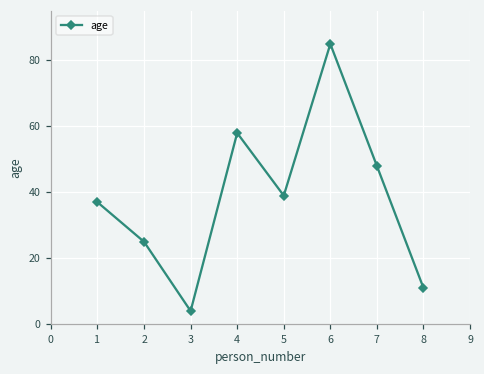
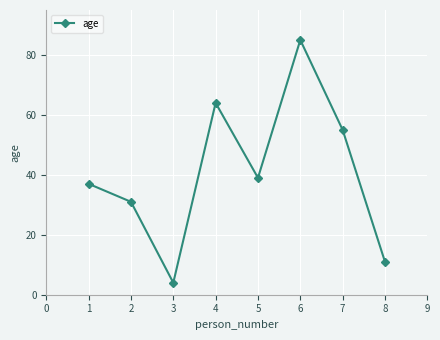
2: 25 -> 31
4: 58 -> 64
7: 48 -> 55
